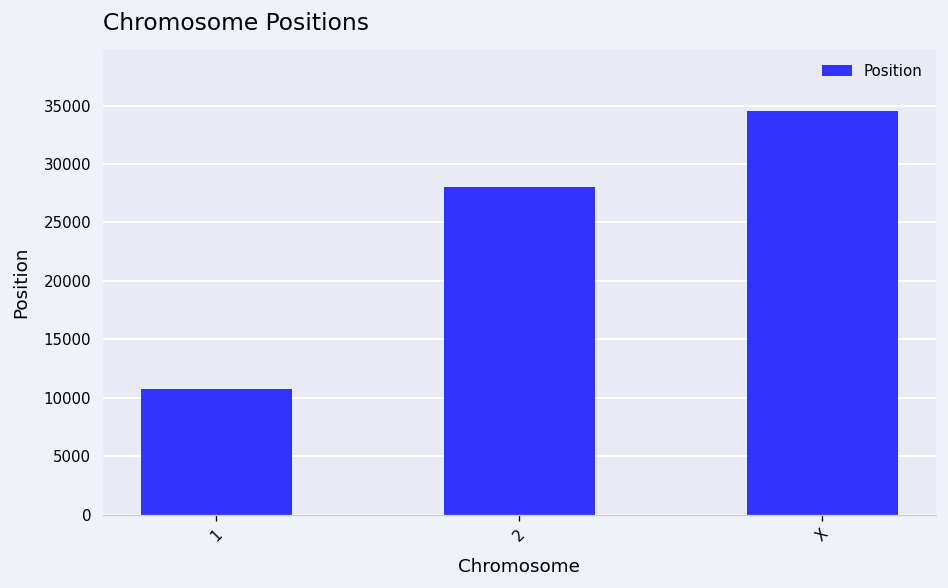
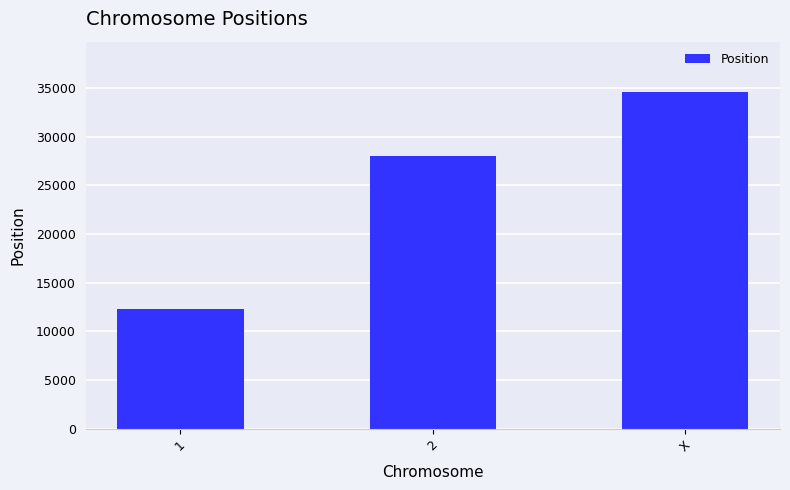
1: 11000 -> 12000
